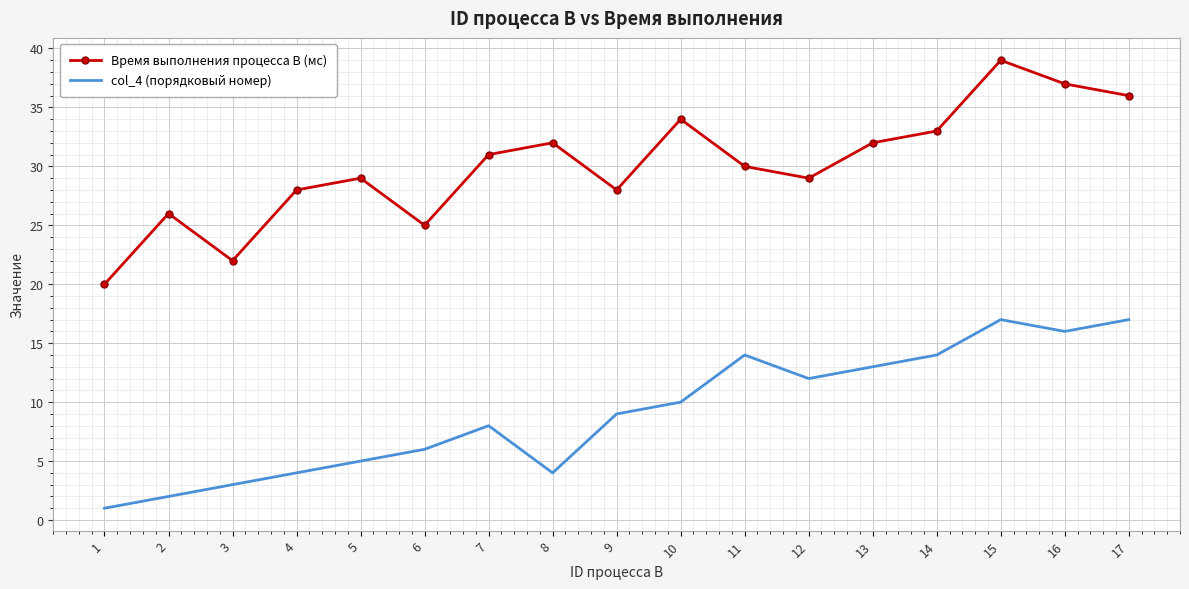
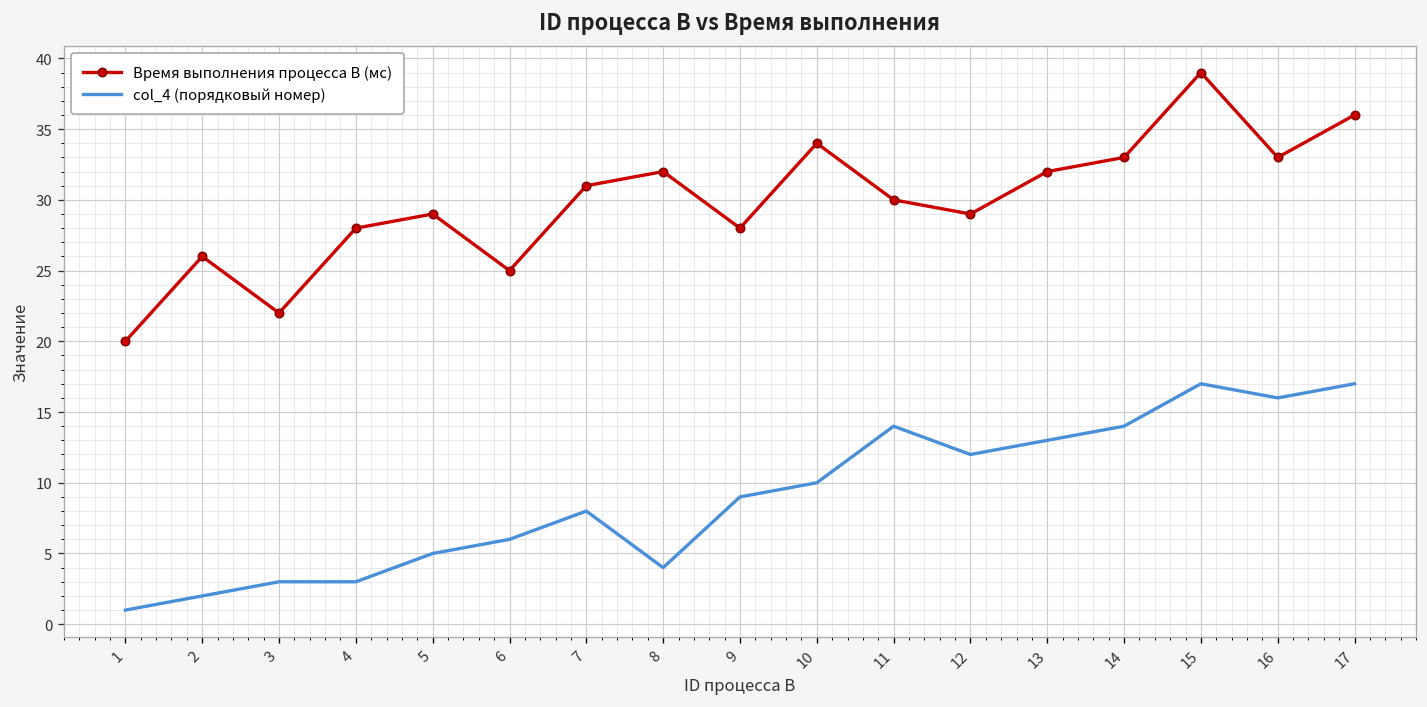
col_4 (порядковый номер), 4: 4 -> 3
Время выполнения процесса B (мс), 16: 37 -> 33
